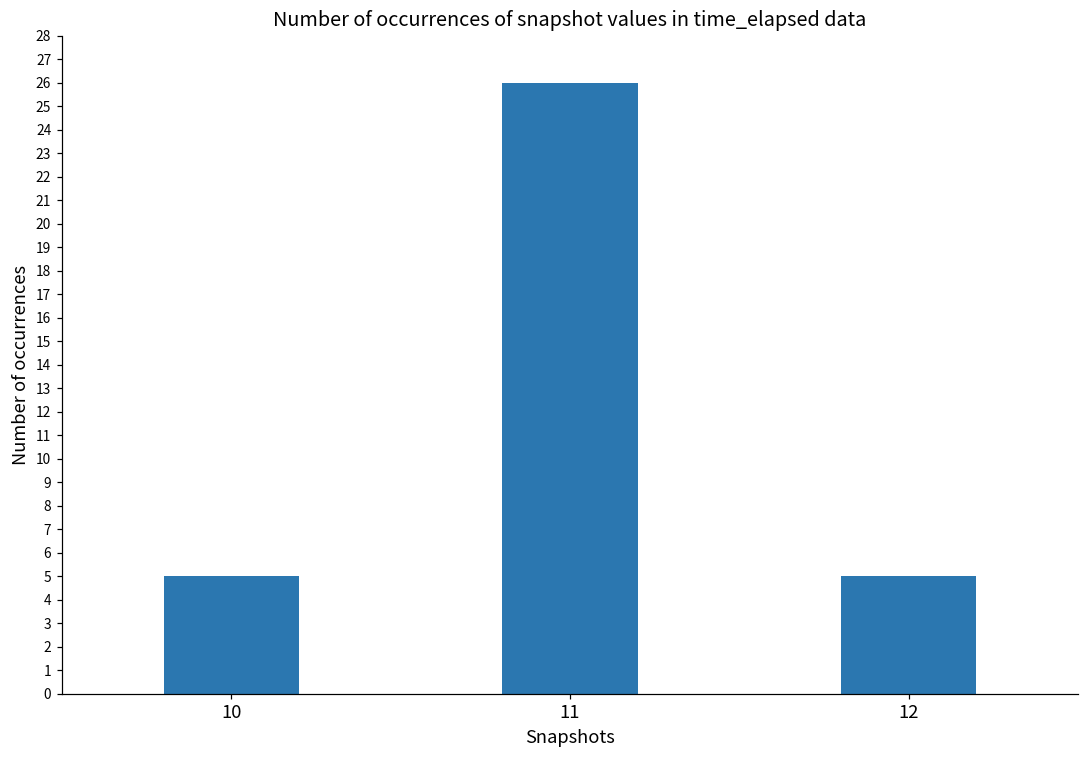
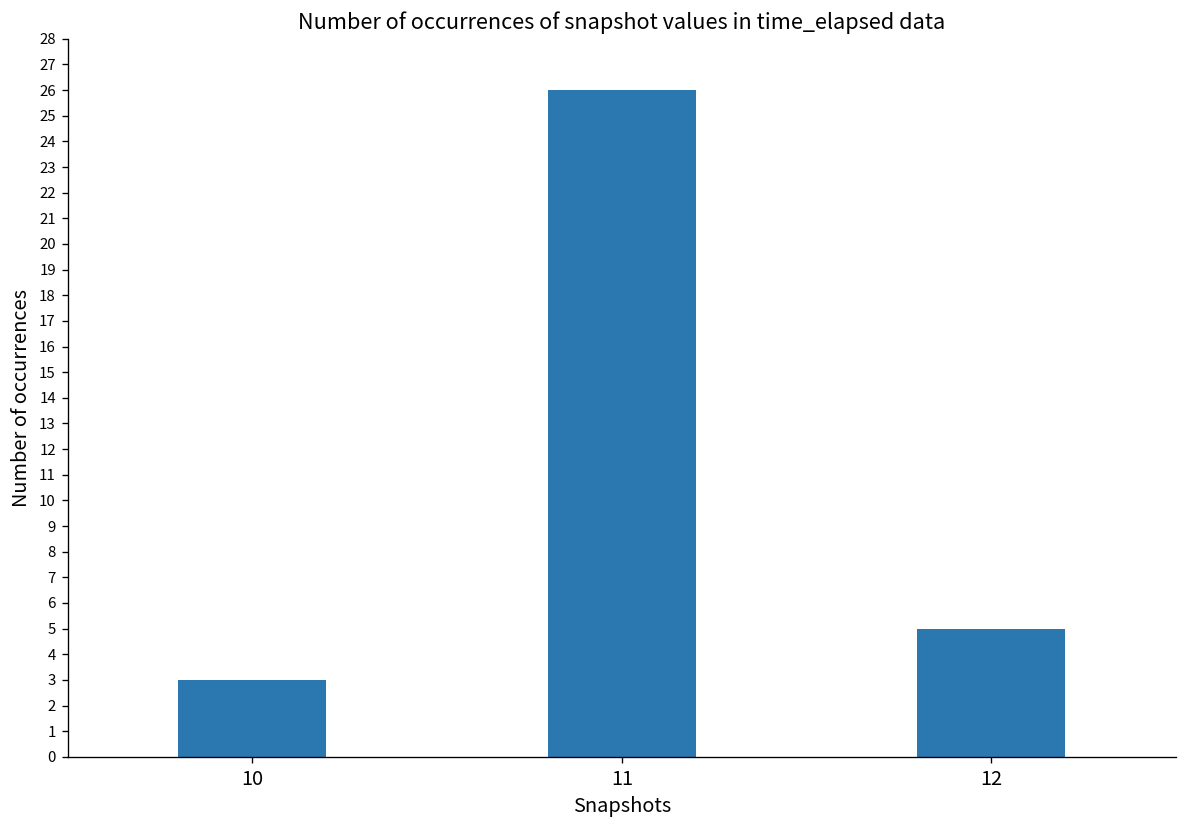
10: 5 -> 3
